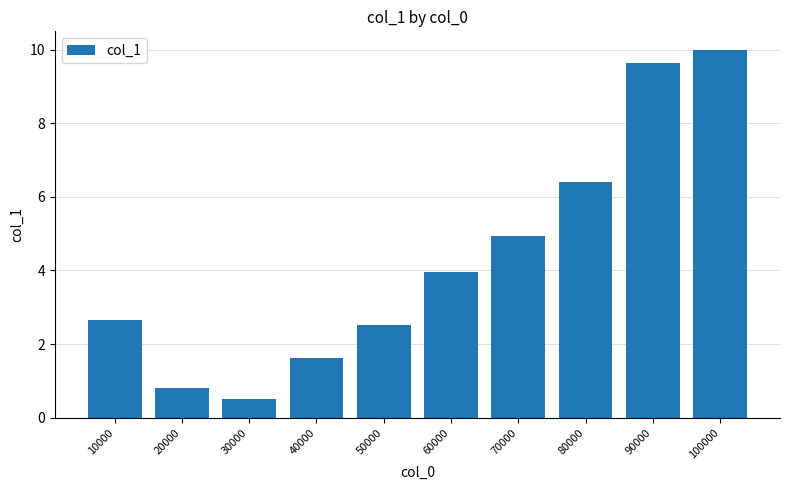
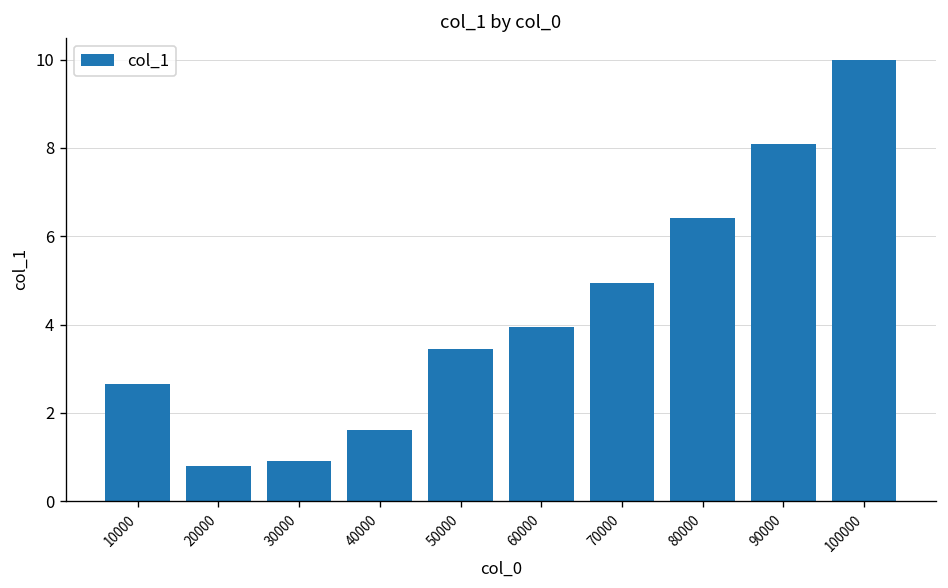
30000: 0.5 -> 0.9
50000: 2.5 -> 3.5
90000: 9.6 -> 8.1
